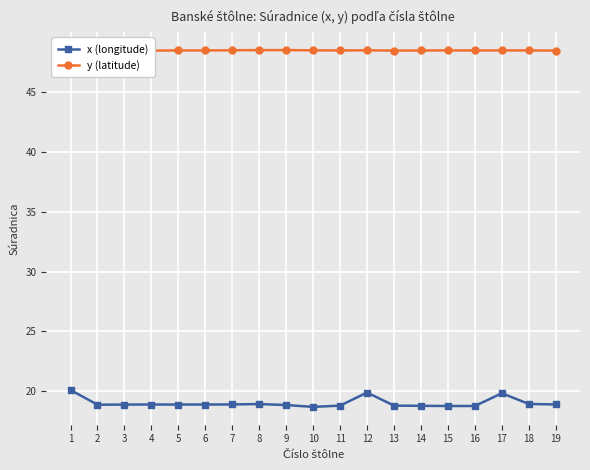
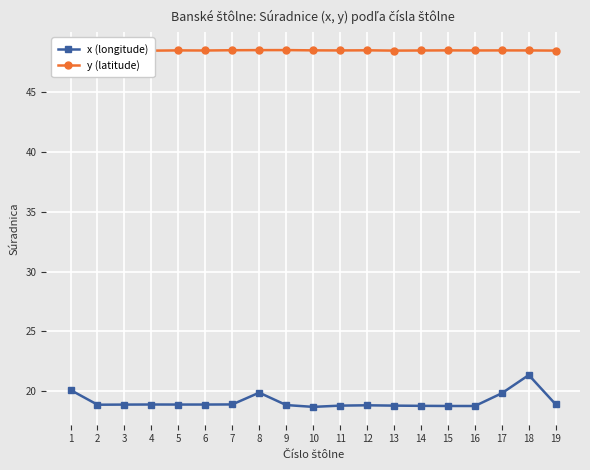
x (longitude), 8: 18.9 -> 19.9
x (longitude), 12: 19.9 -> 18.8
x (longitude), 18: 19.0 -> 21.4
